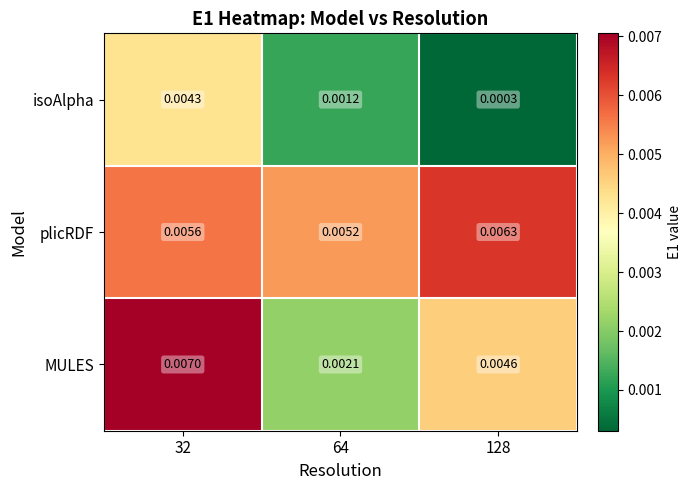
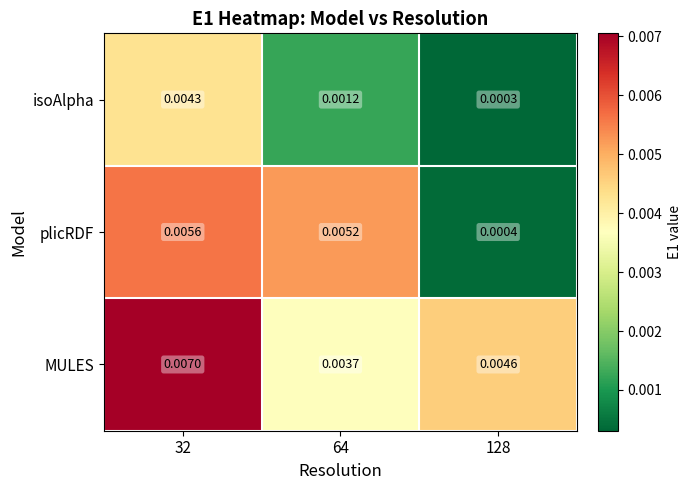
plicRDF, 128: 0.0063 -> 0.0004
MULES, 64: 0.0021 -> 0.0037
